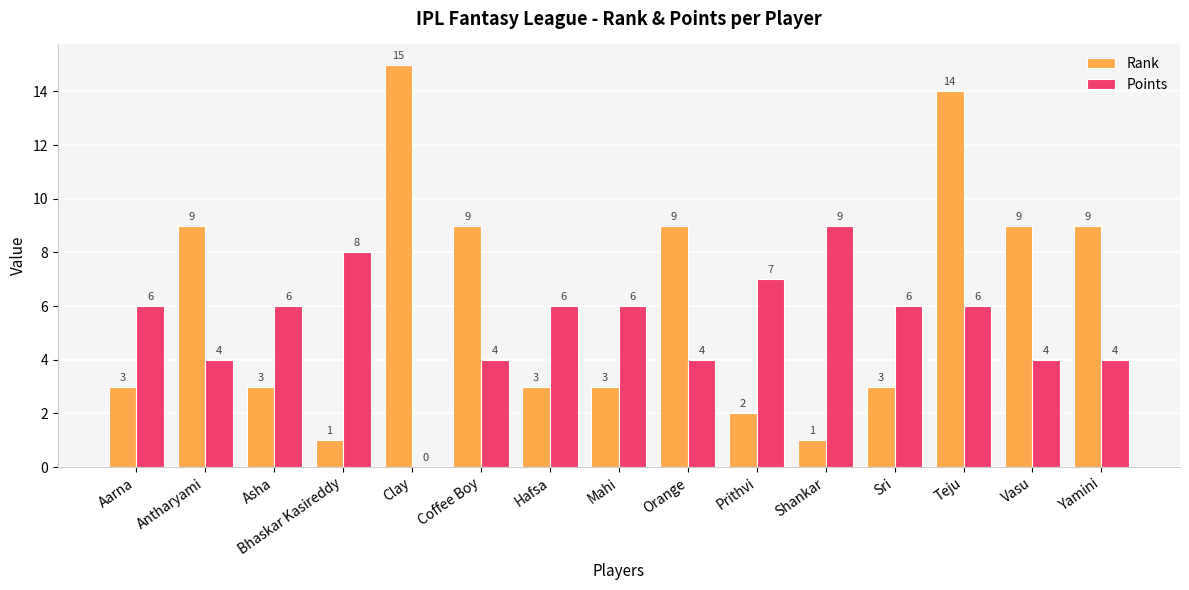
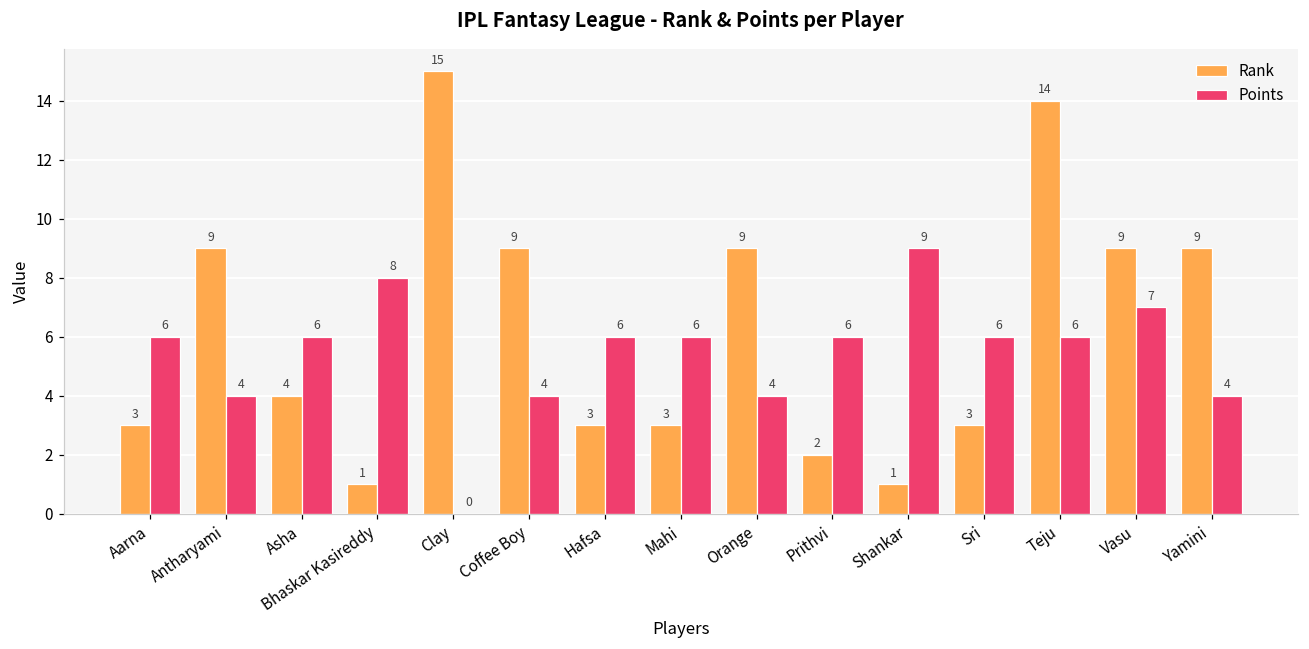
Rank, Asha: 3 -> 4
Points, Prithvi: 7 -> 6
Points, Vasu: 4 -> 7
